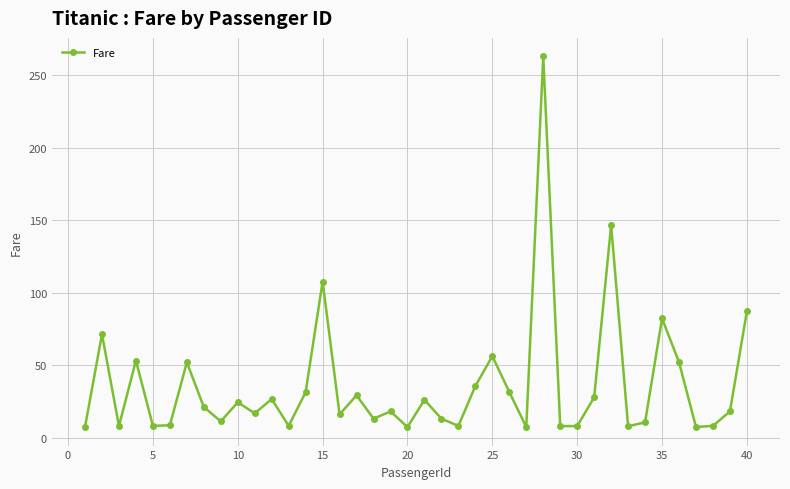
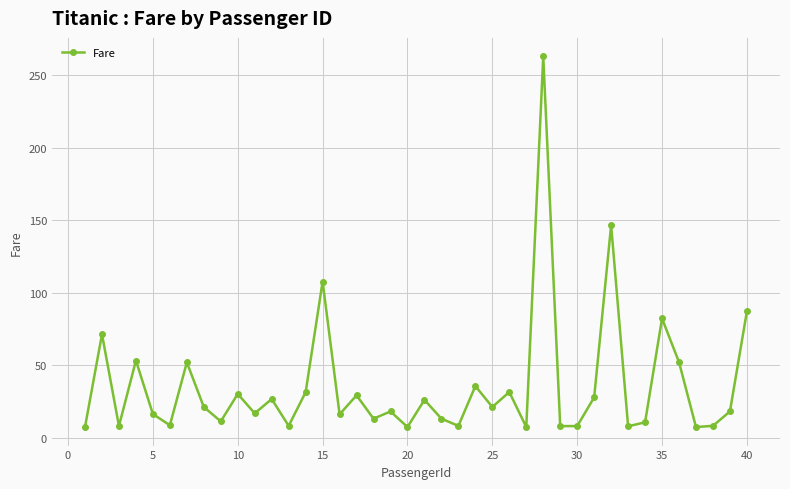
5: 8 -> 16
10: 24 -> 30
25: 56 -> 21
